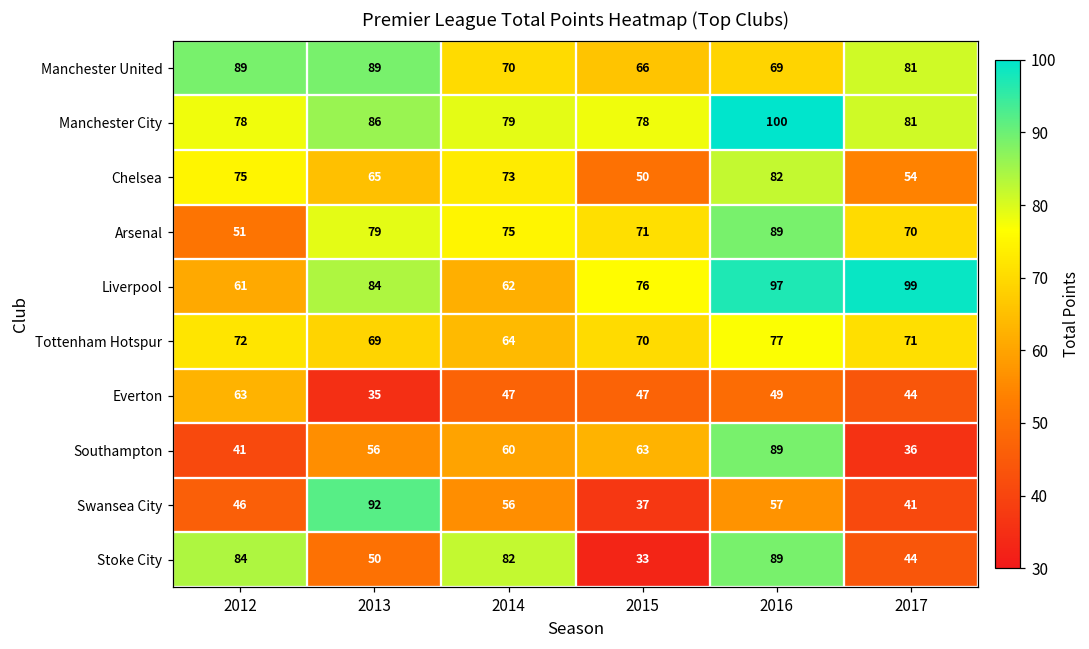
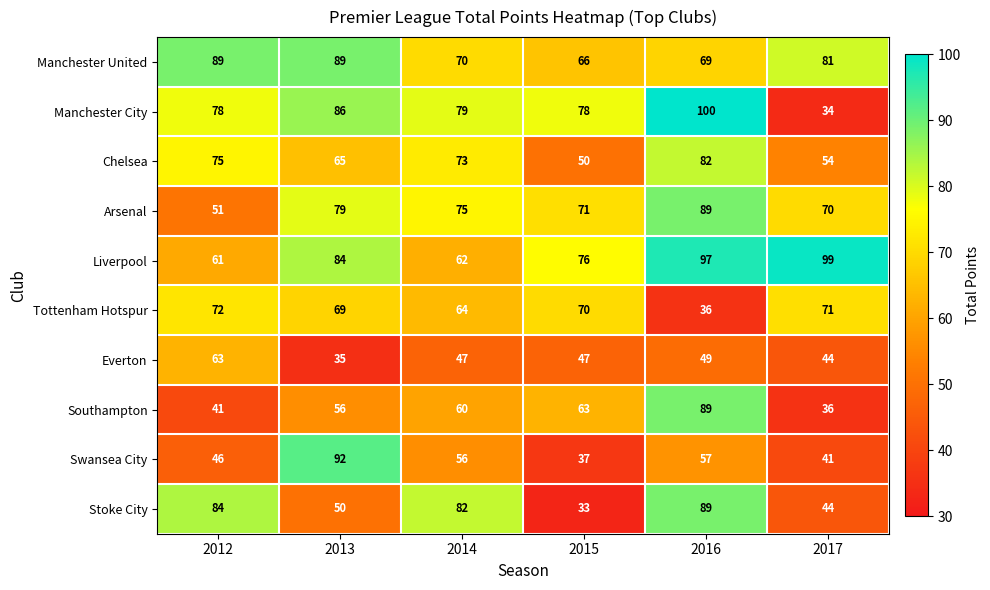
Manchester City, 2017: 81 -> 34
Tottenham Hotspur, 2016: 77 -> 36
